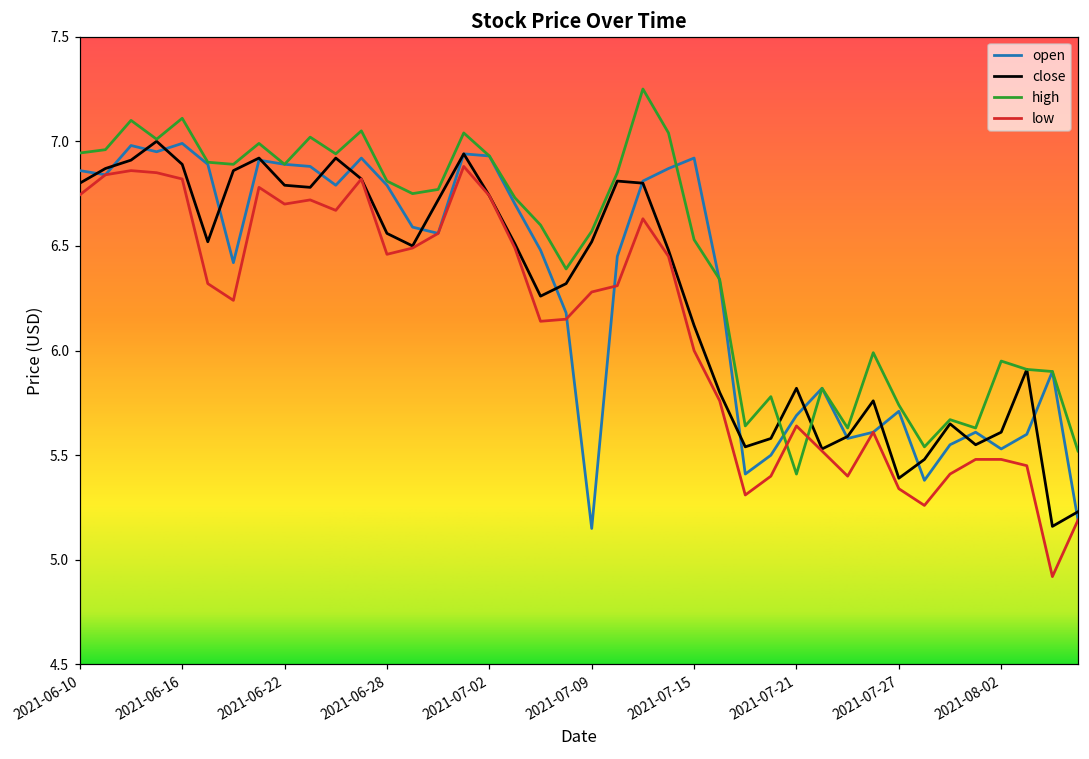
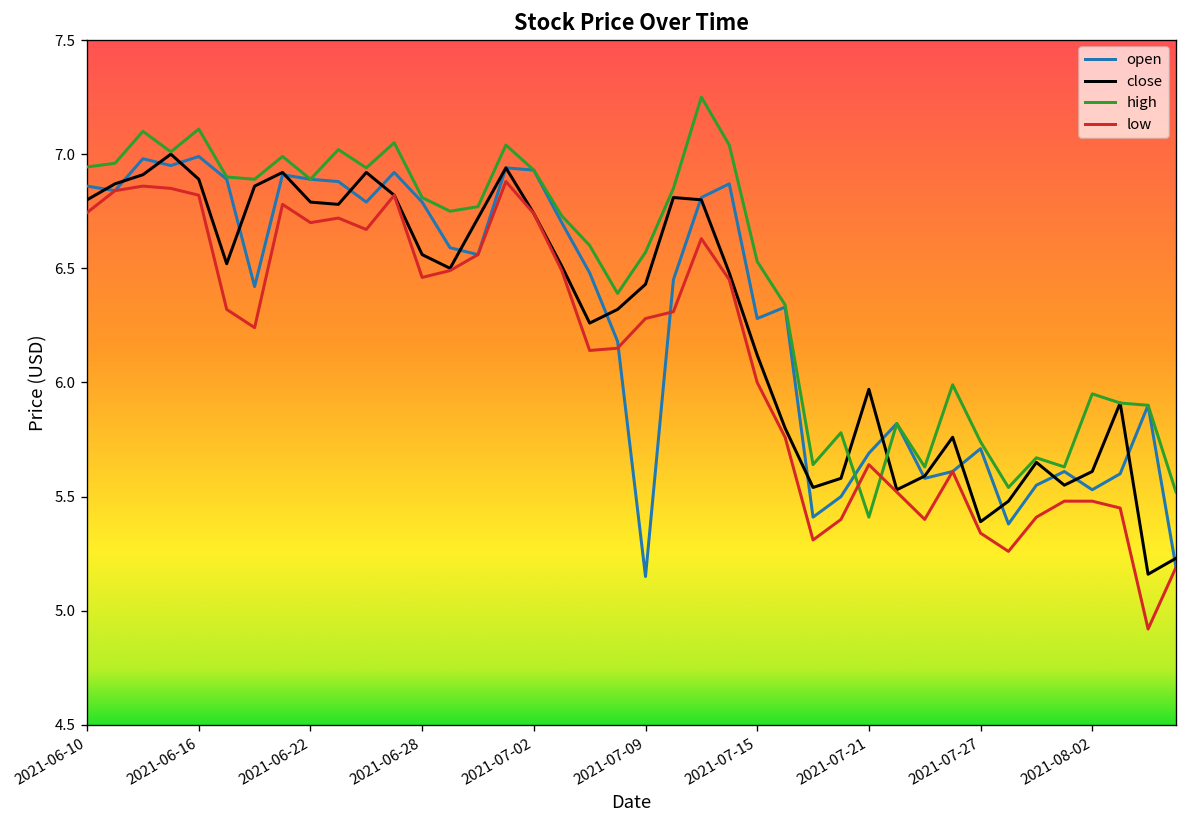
close, 2021-07-09: 6.52 -> 6.43
open, 2021-07-15: 6.92 -> 6.28
close, 2021-07-21: 5.82 -> 5.97
